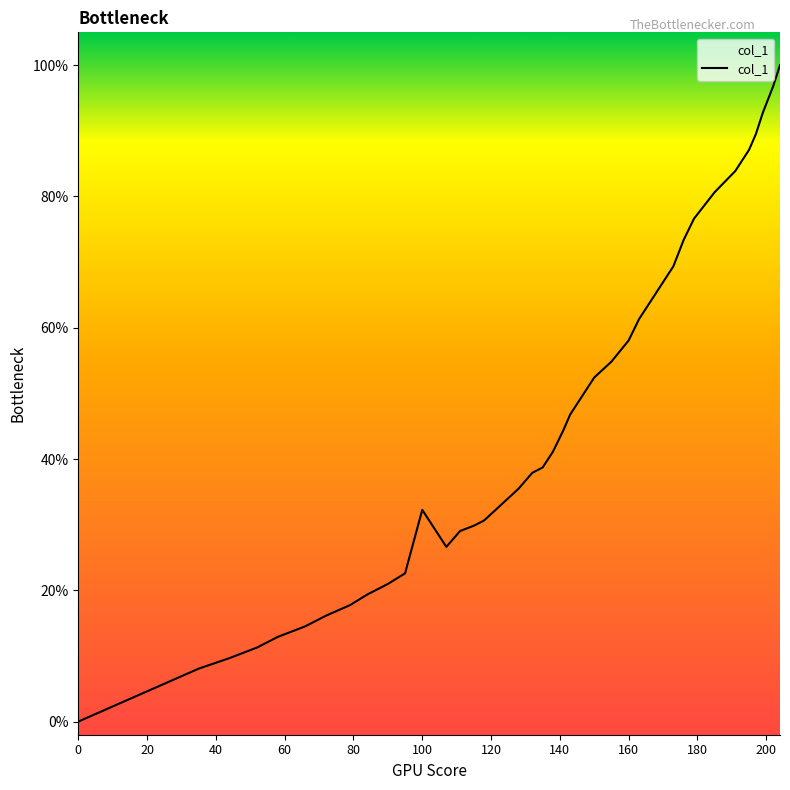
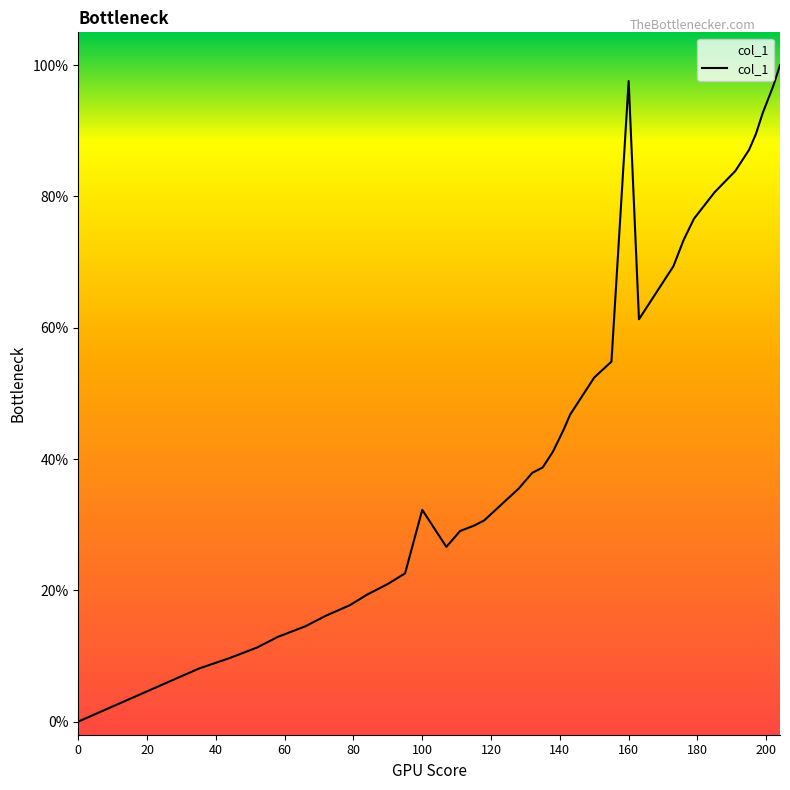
160: 58% -> 98%
